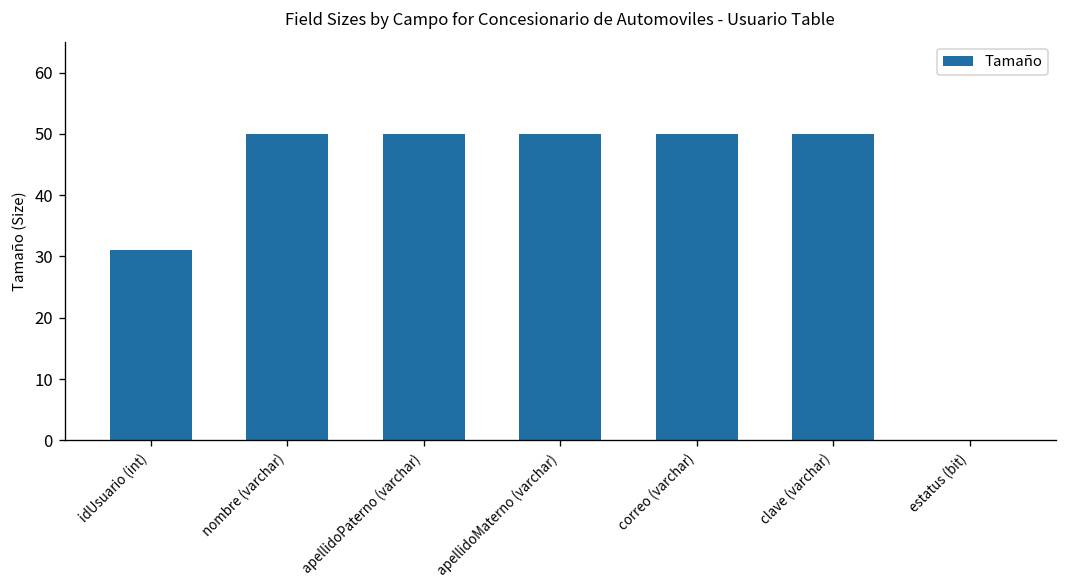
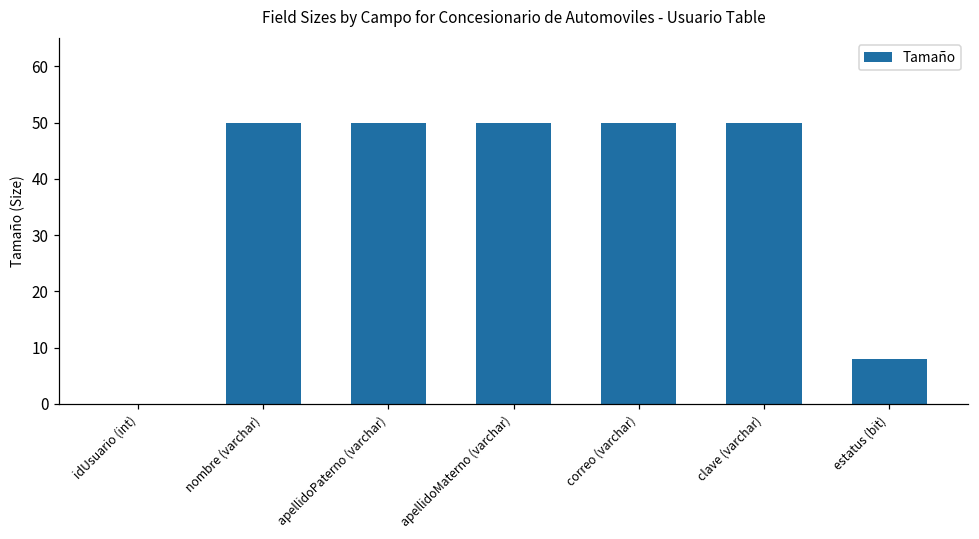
idUsuario (int): 31 -> 0
estatus (bit): 0 -> 8
